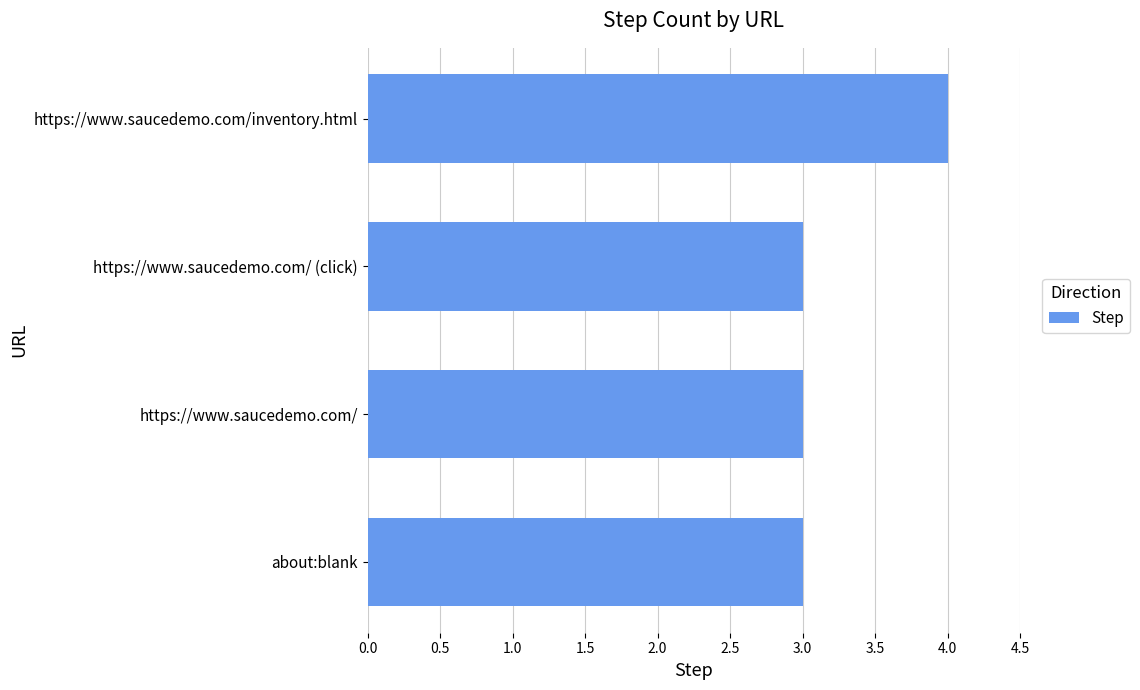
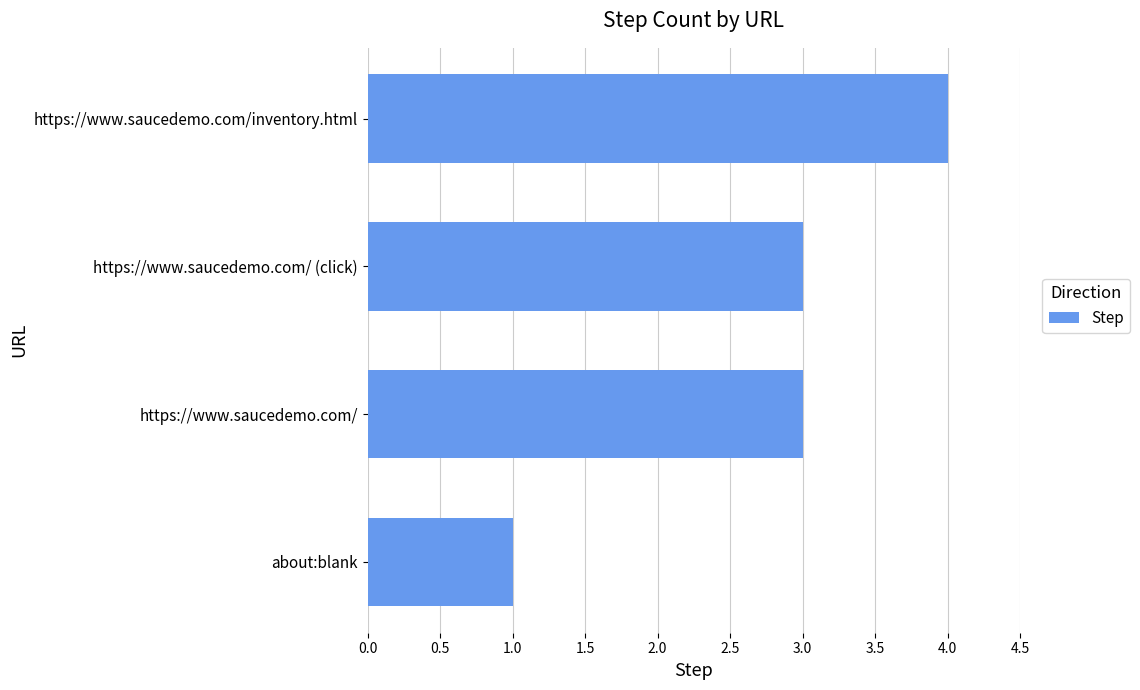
about:blank: 3 -> 1
